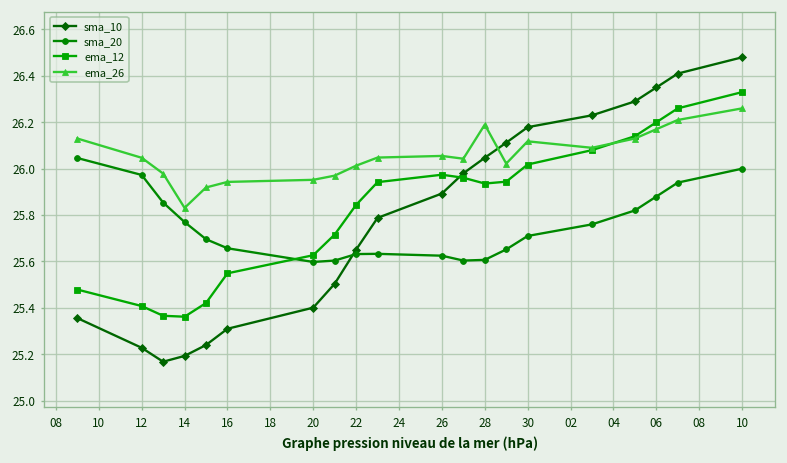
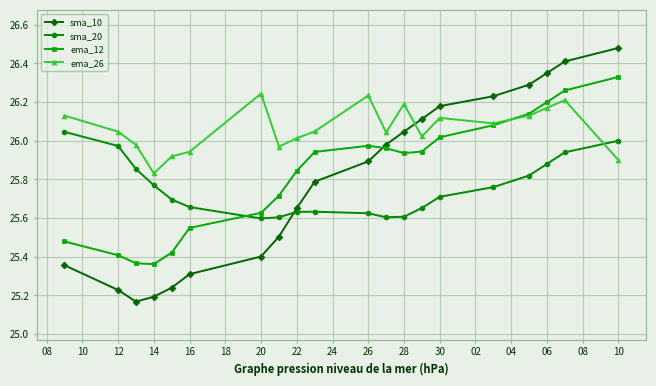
ema_26, 20: 25.95 -> 26.24
ema_26, 26: 26.06 -> 26.23
ema_26, 10: 26.26 -> 25.90
